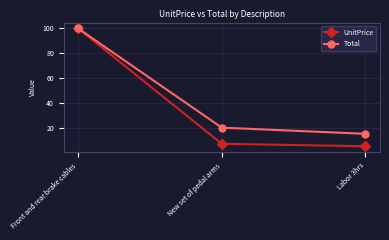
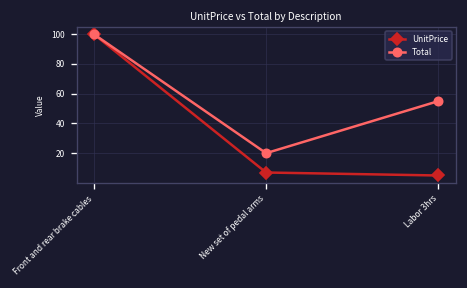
Total, Labor 3hrs: 15 -> 55
